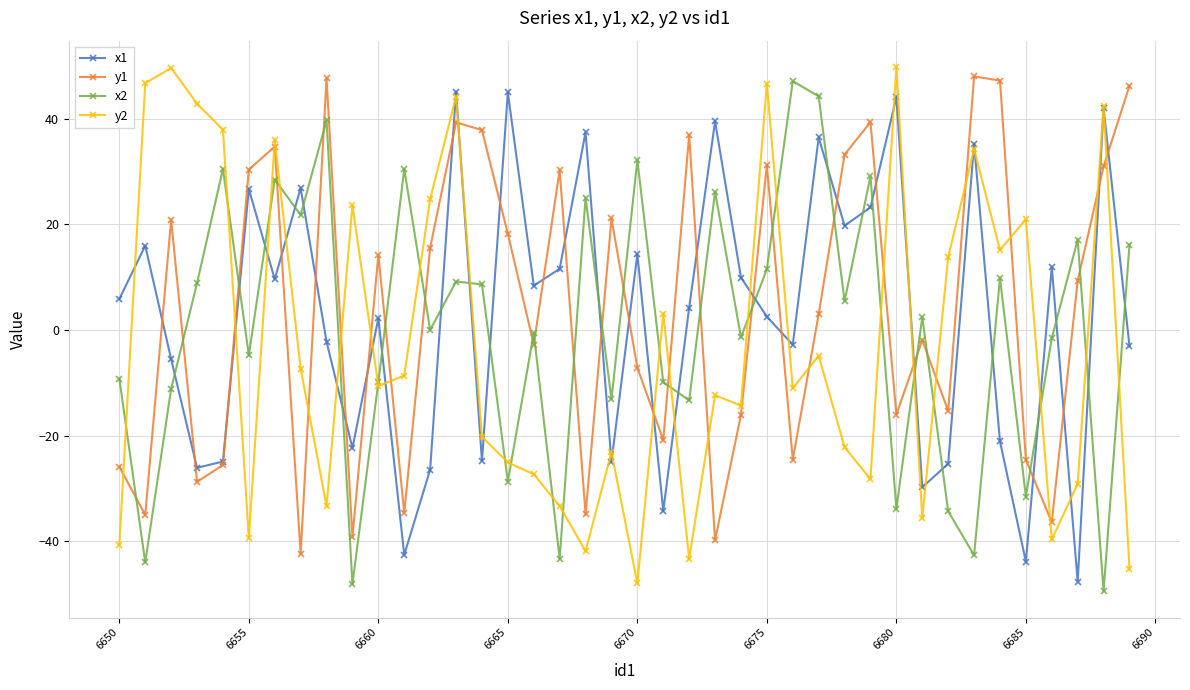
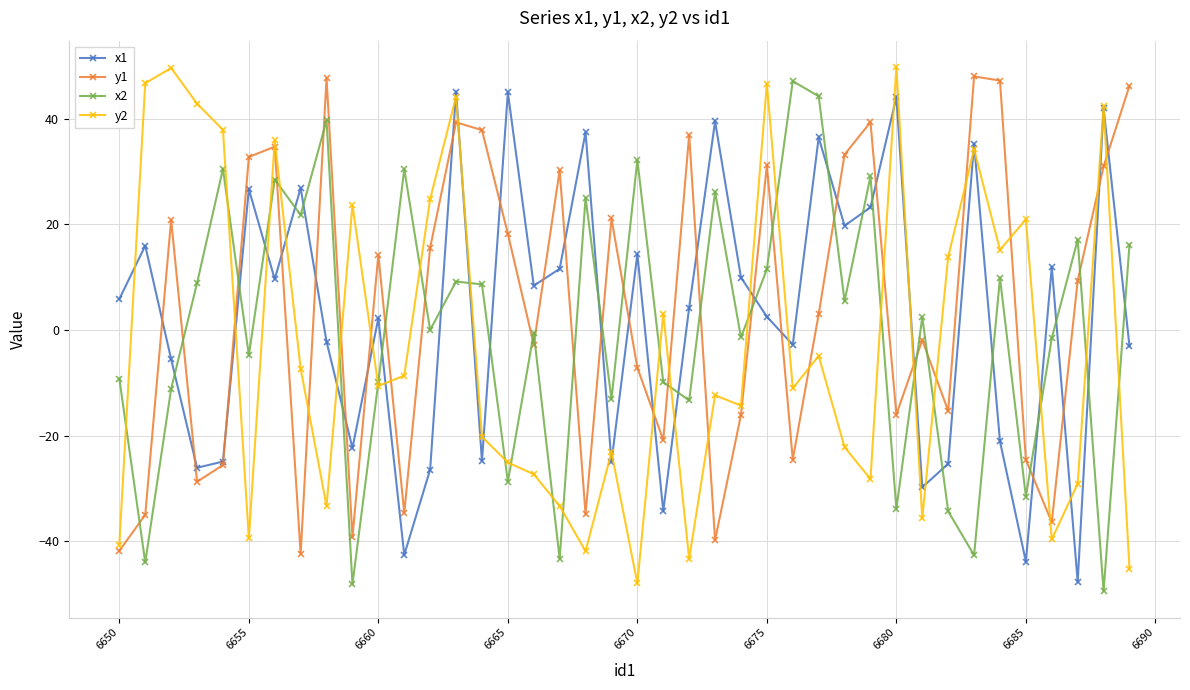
y1, 6650: -26 -> -42
y1, 6655: 30 -> 33
